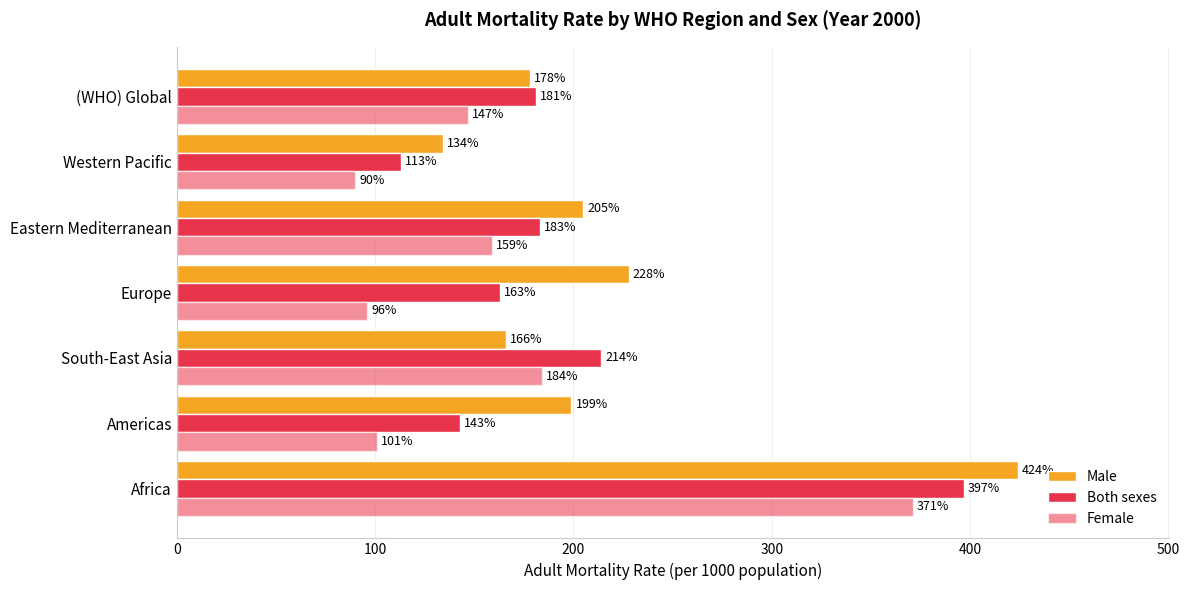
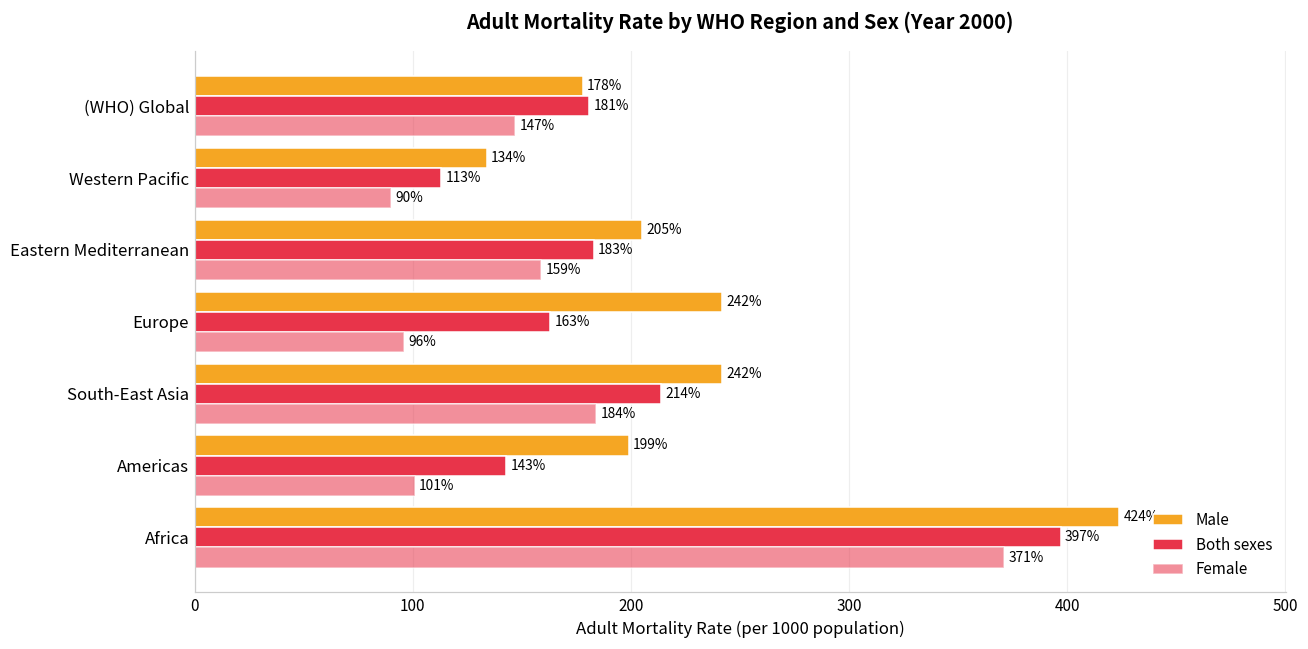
Male, Europe: 228% -> 242%
Male, South-East Asia: 166% -> 242%
